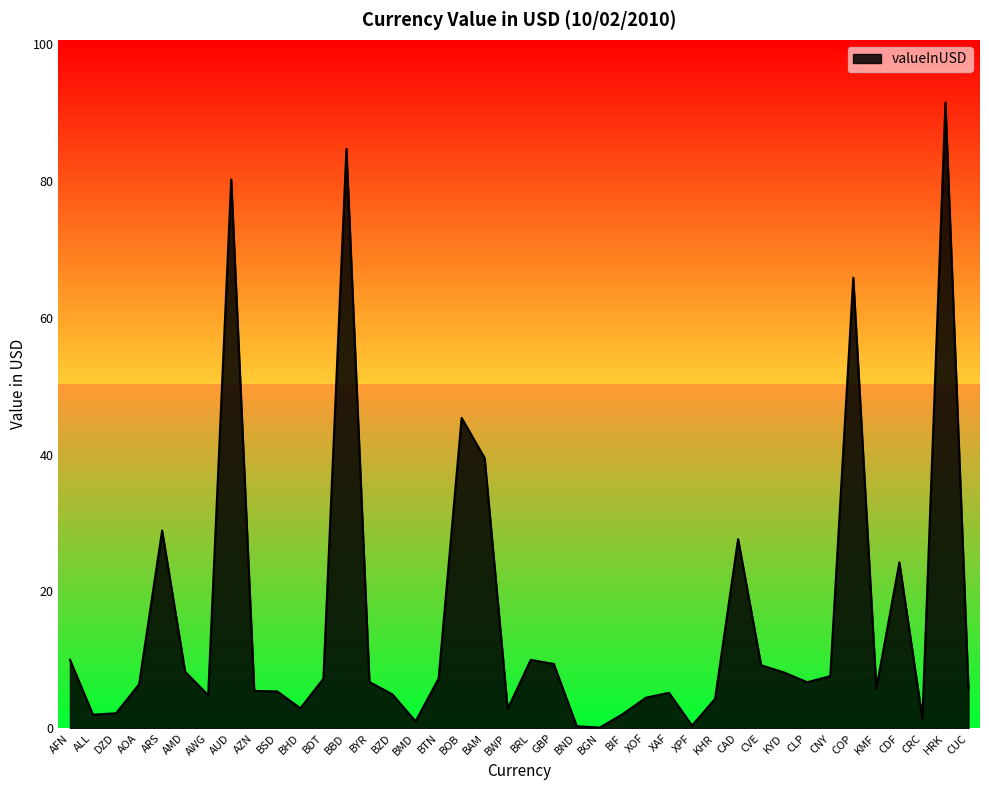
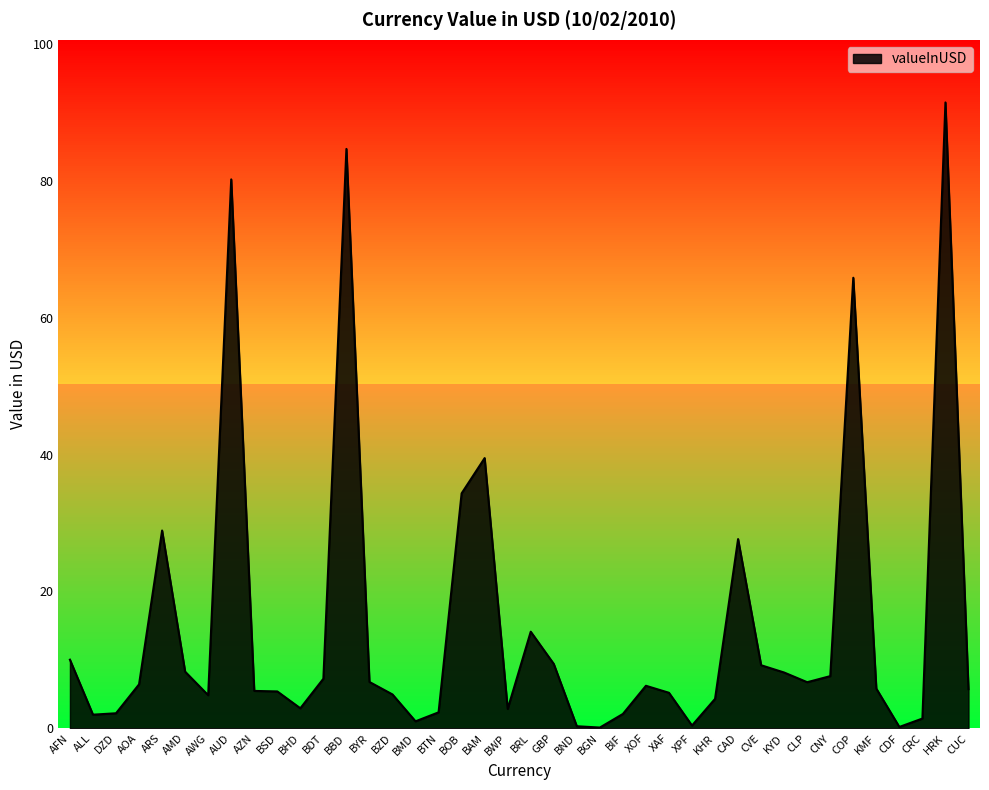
BTN: 7 -> 2
BOB: 45 -> 34
BRL: 10 -> 14
XOF: 4 -> 6
CDF: 24 -> 0
